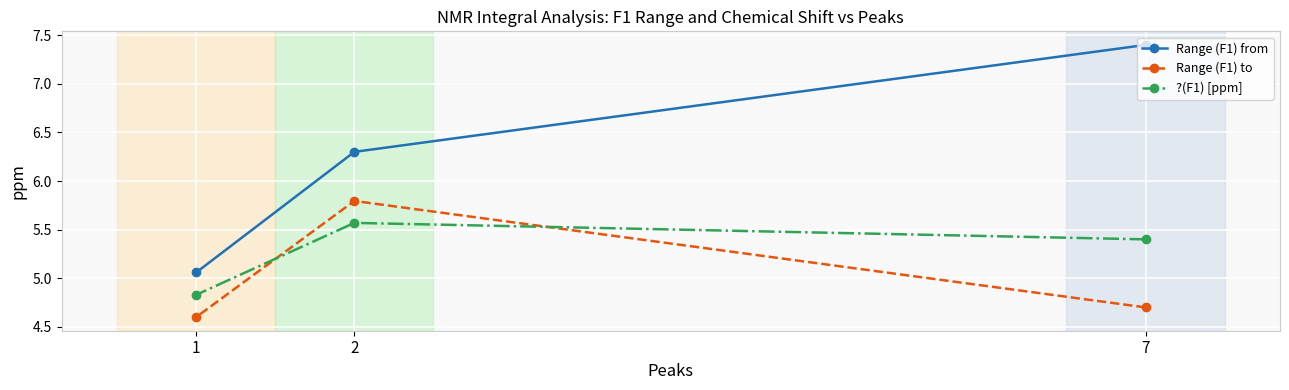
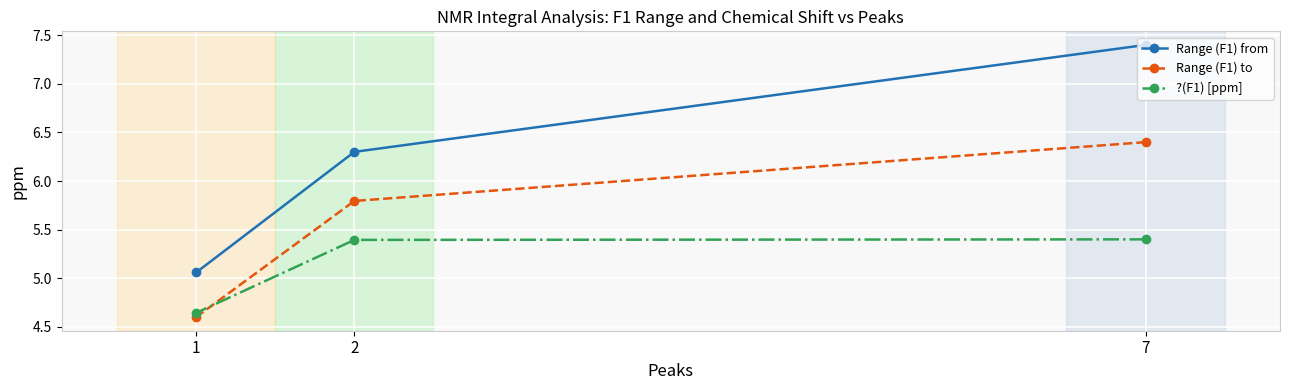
?(F1) [ppm], 1: 4.8 -> 4.6
?(F1) [ppm], 2: 5.6 -> 5.4
Range (F1) to, 7: 4.7 -> 6.4
